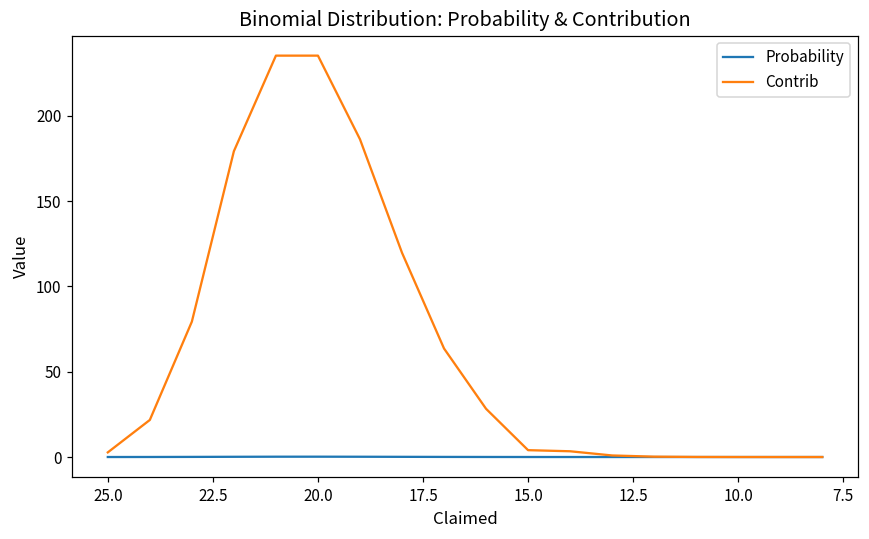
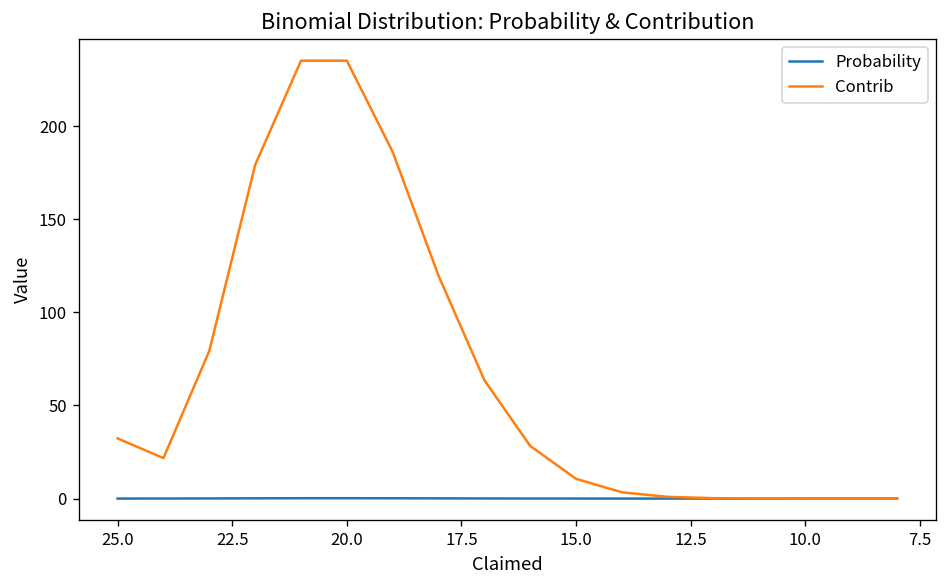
Contrib, 25.0: 3 -> 32
Contrib, 15.0: 4 -> 11
